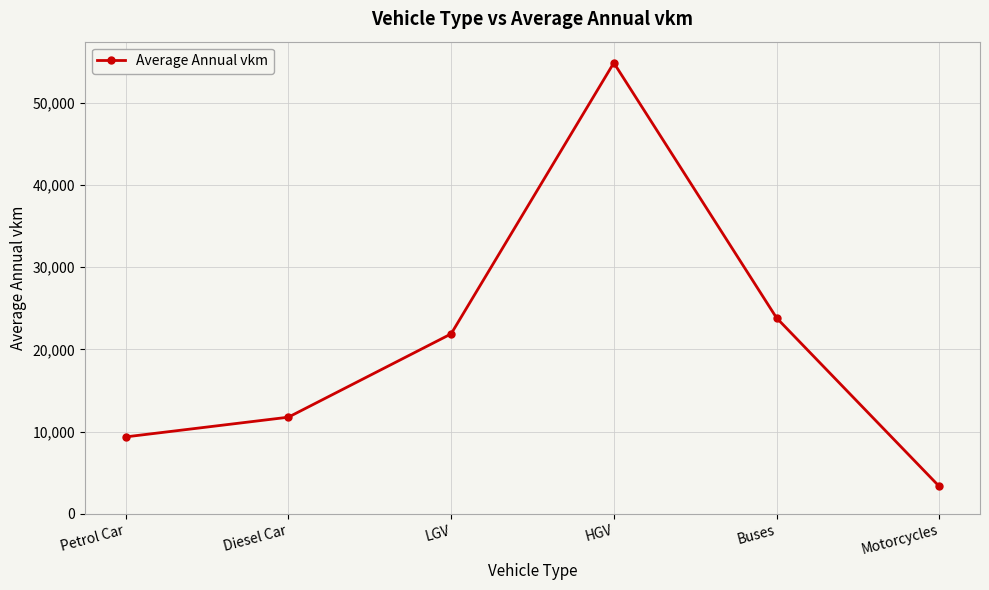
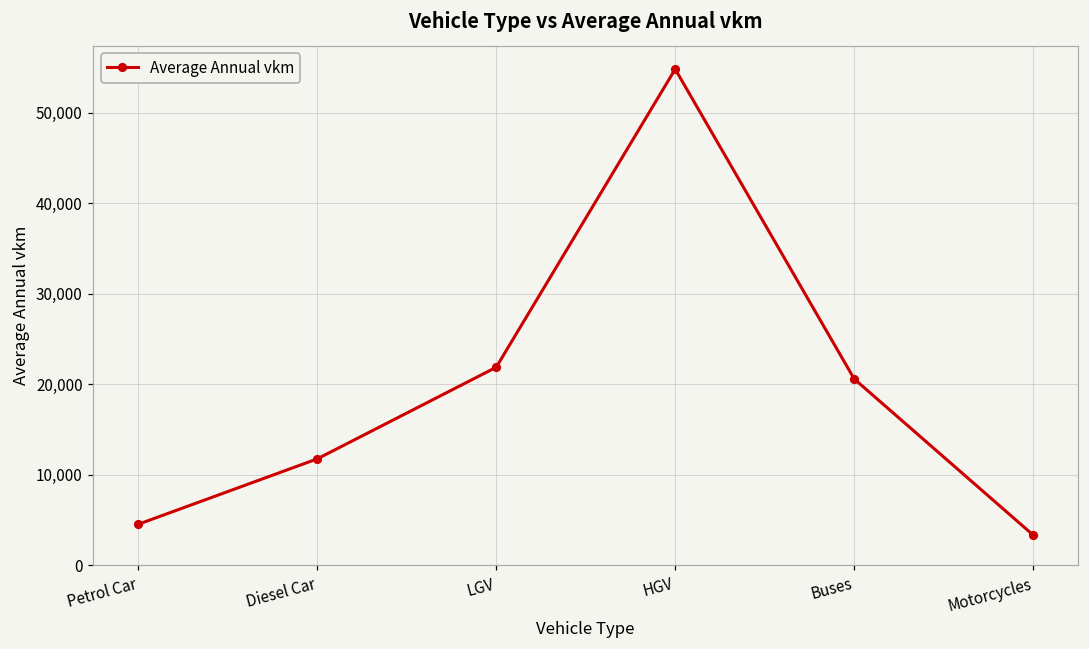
Petrol Car: 9,000 -> 5,000
Buses: 24,000 -> 21,000
